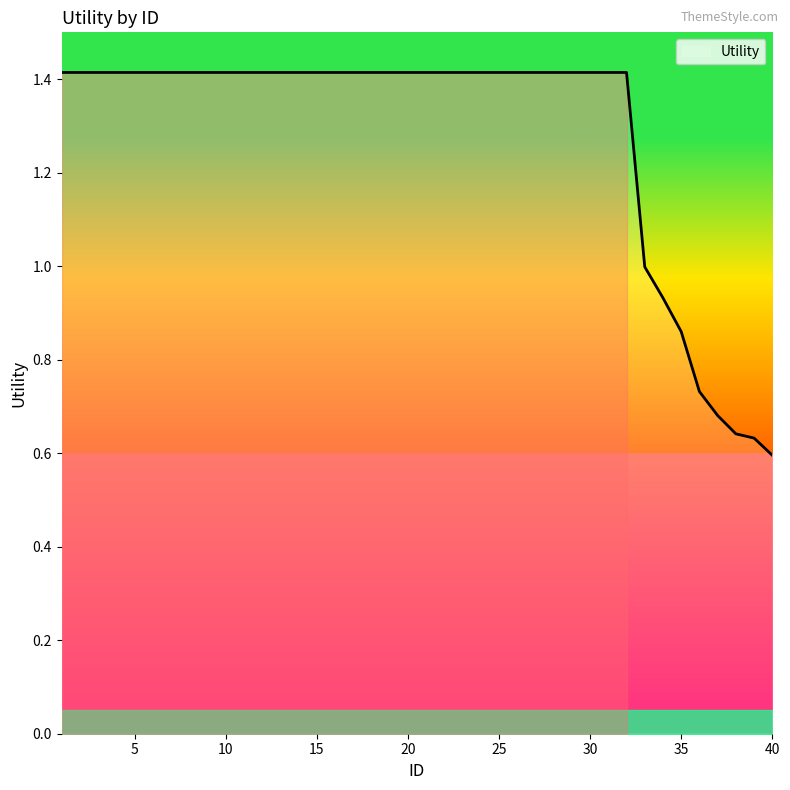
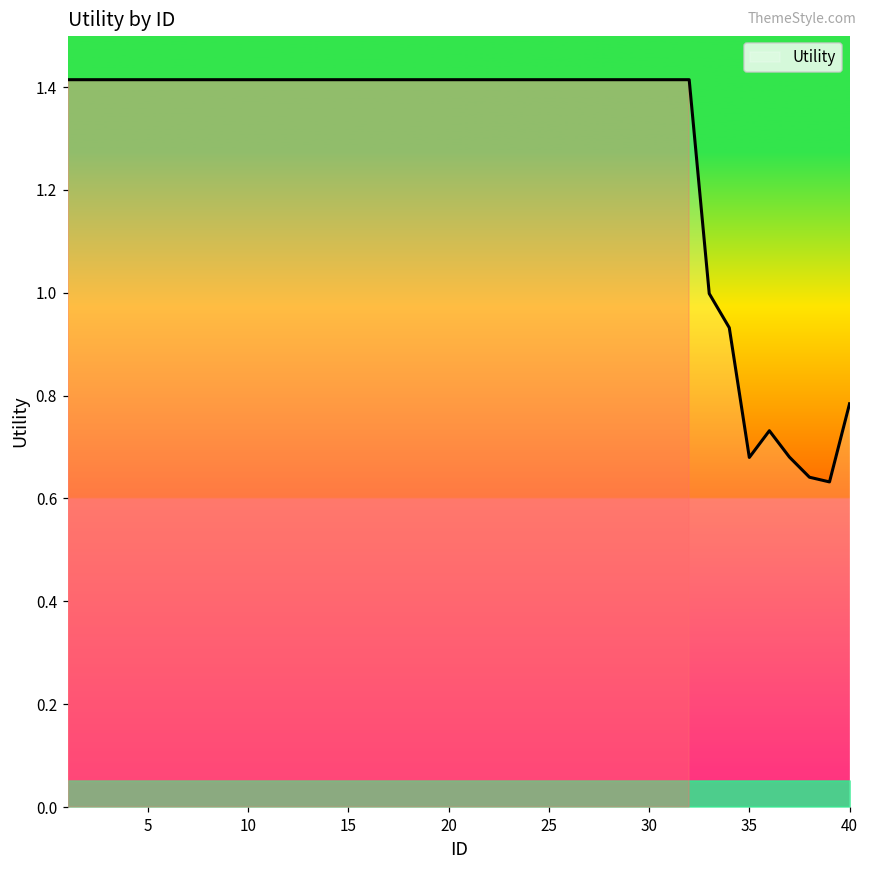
Utility, 35: 0.86 -> 0.68
Utility, 40: 0.60 -> 0.78
